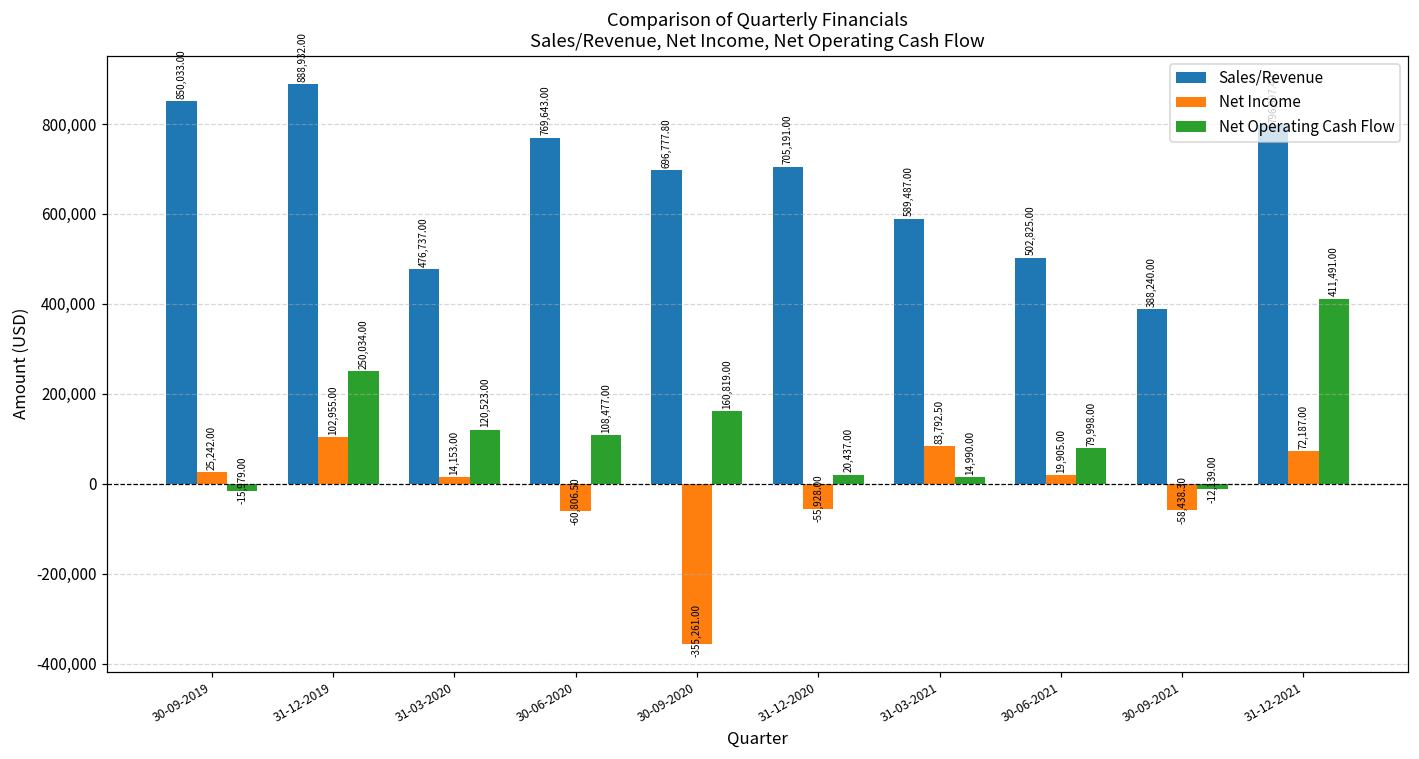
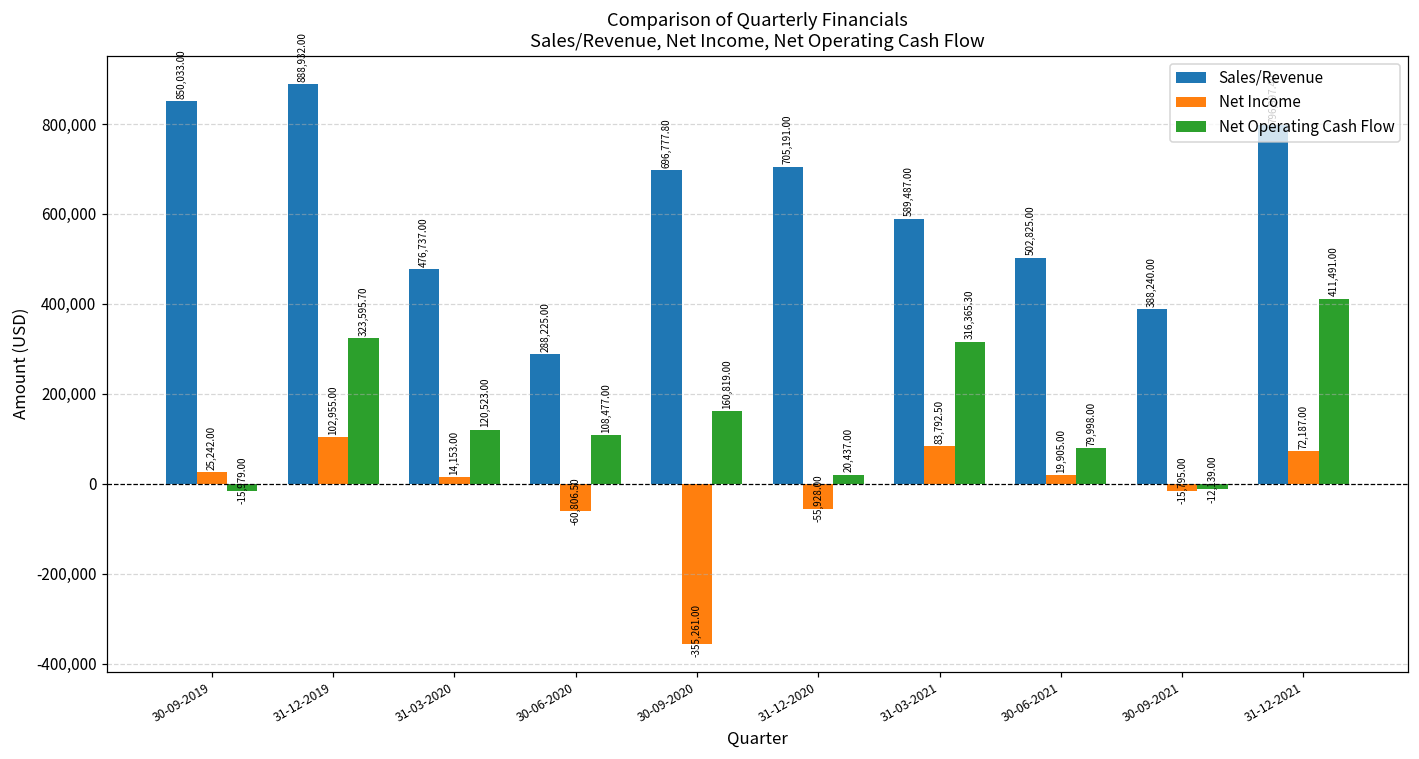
Net Operating Cash Flow, 31-12-2019: 250,034.00 -> 323,595.70
Sales/Revenue, 30-06-2020: 769,643.00 -> 288,225.00
Net Operating Cash Flow, 31-03-2021: 14,990.00 -> 316,365.30
Net Income, 30-09-2021: -58,438.30 -> -15,795.00
